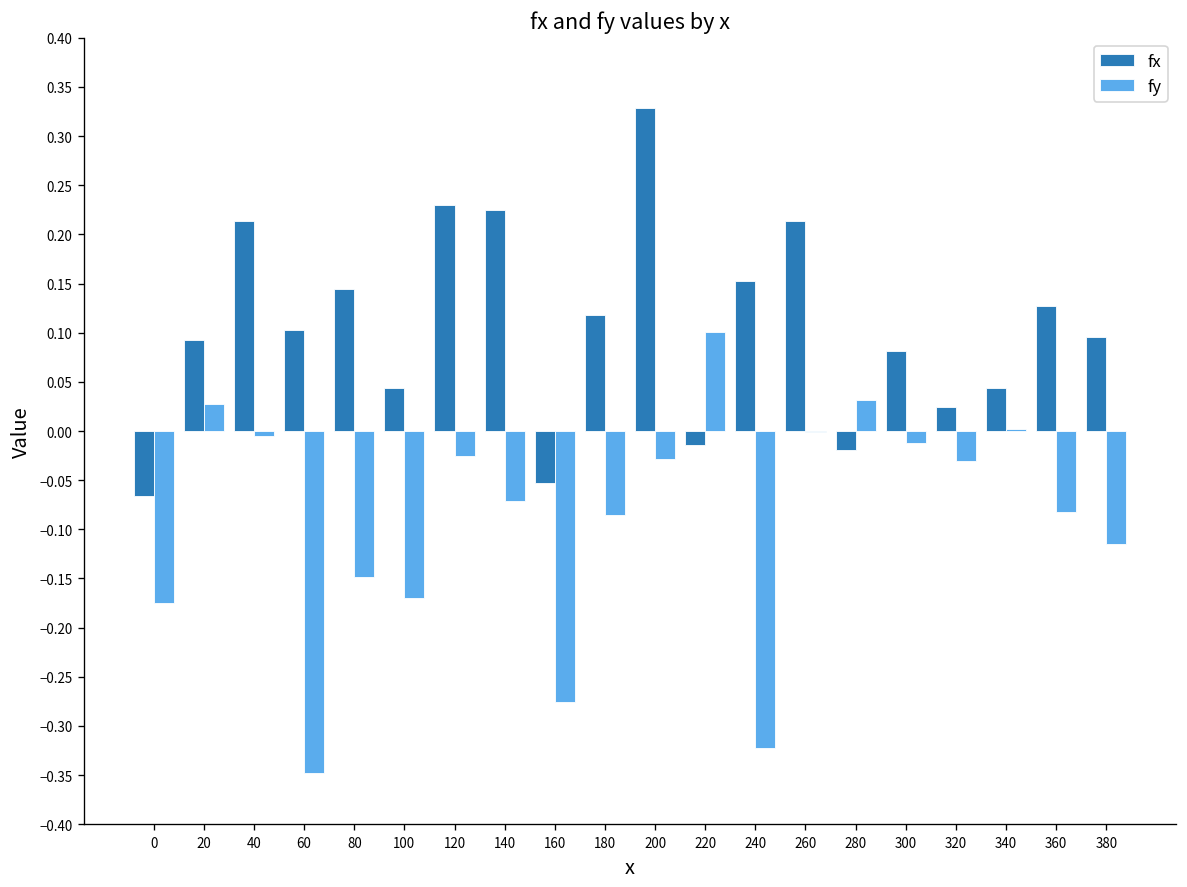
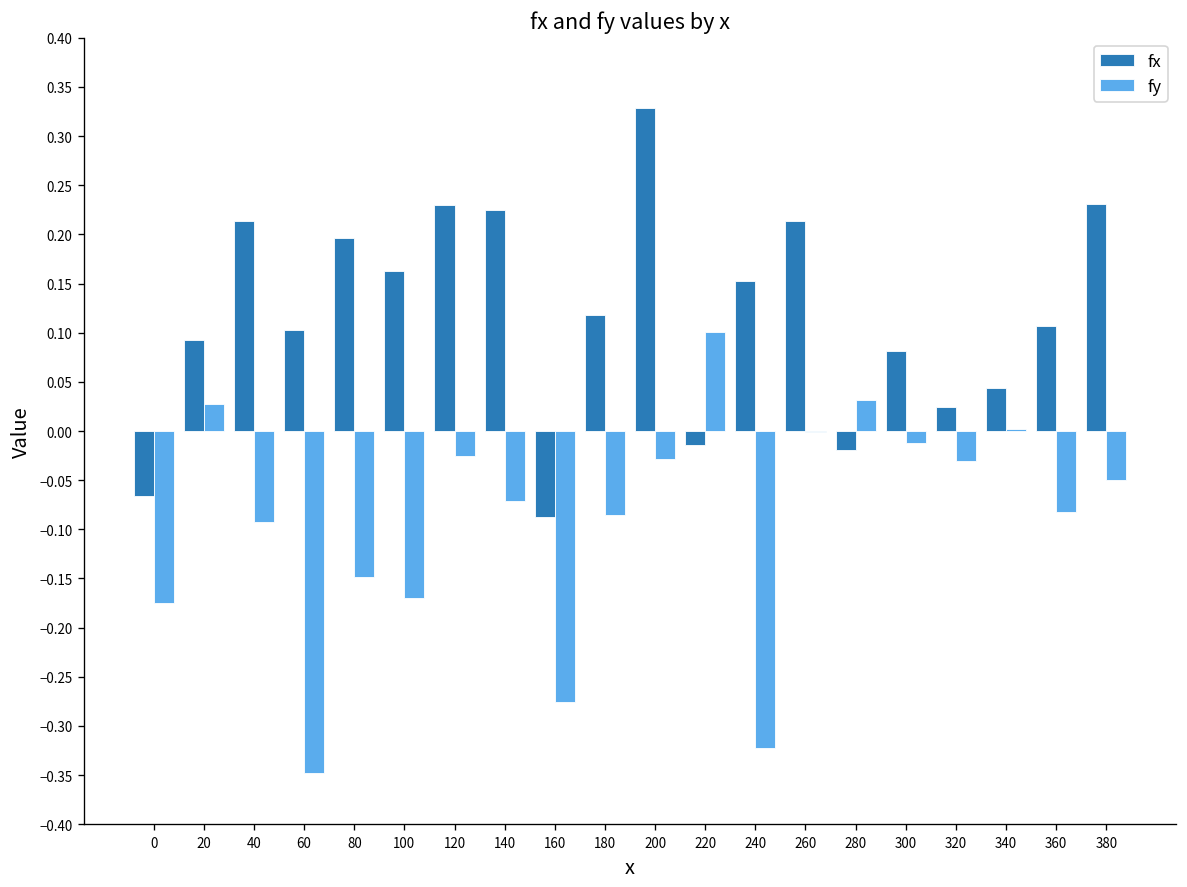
fy, 40: -0.01 -> -0.09
fx, 80: 0.14 -> 0.20
fx, 100: 0.04 -> 0.16
fx, 160: -0.05 -> -0.09
fx, 360: 0.13 -> 0.11
fx, 380: 0.10 -> 0.23
fy, 380: -0.11 -> -0.05
